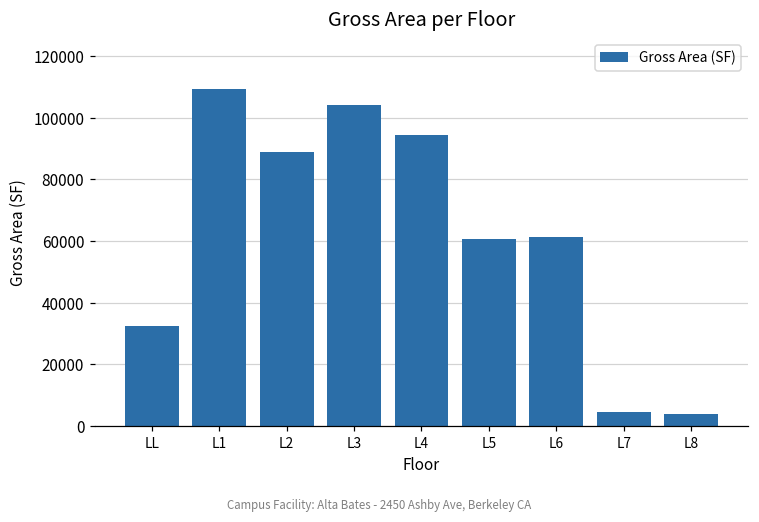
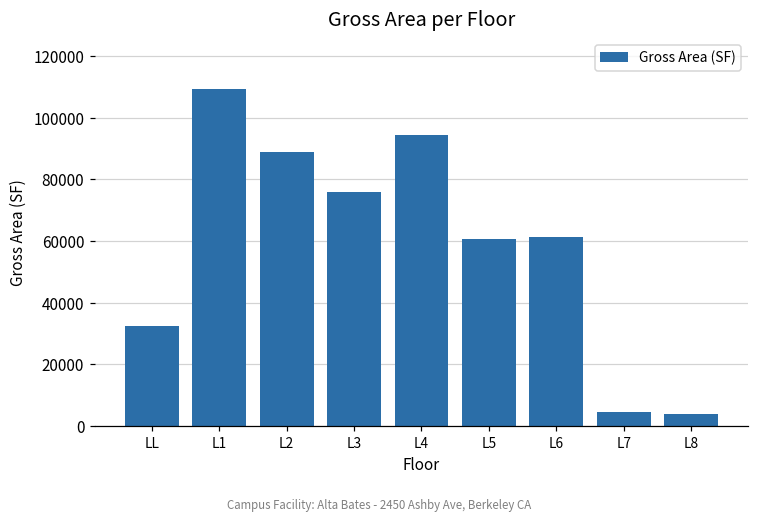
L3: 104000 -> 76000
